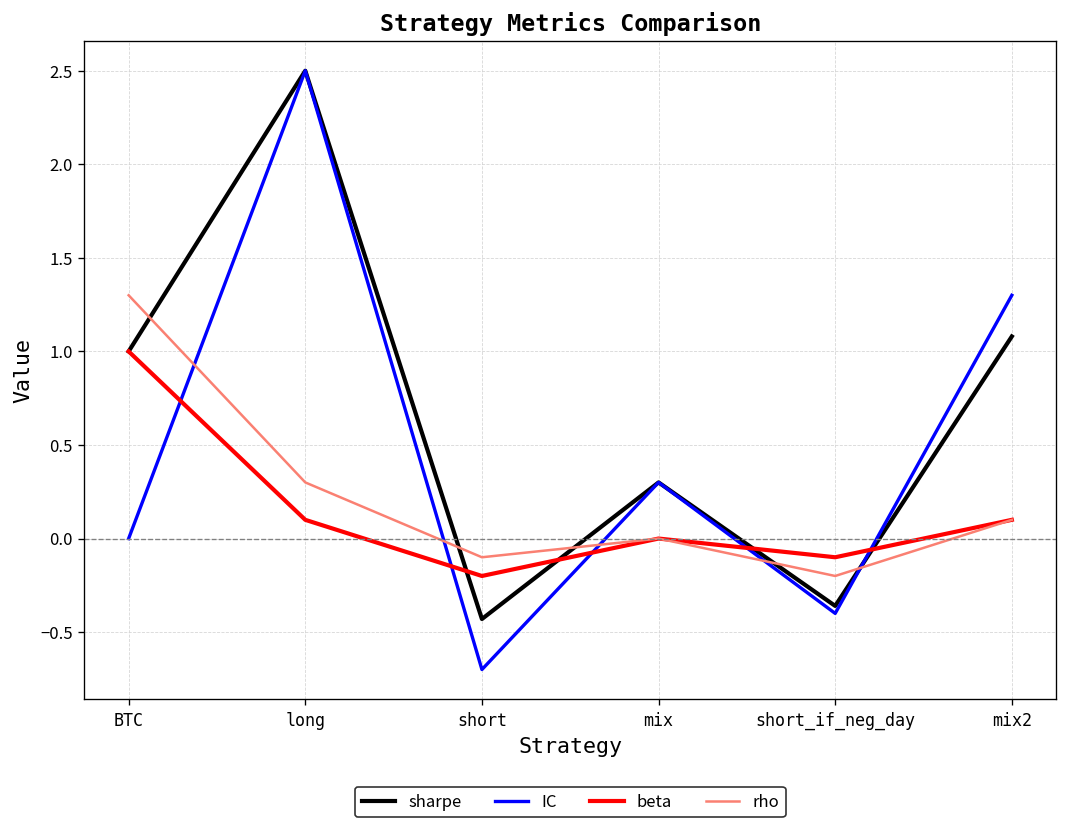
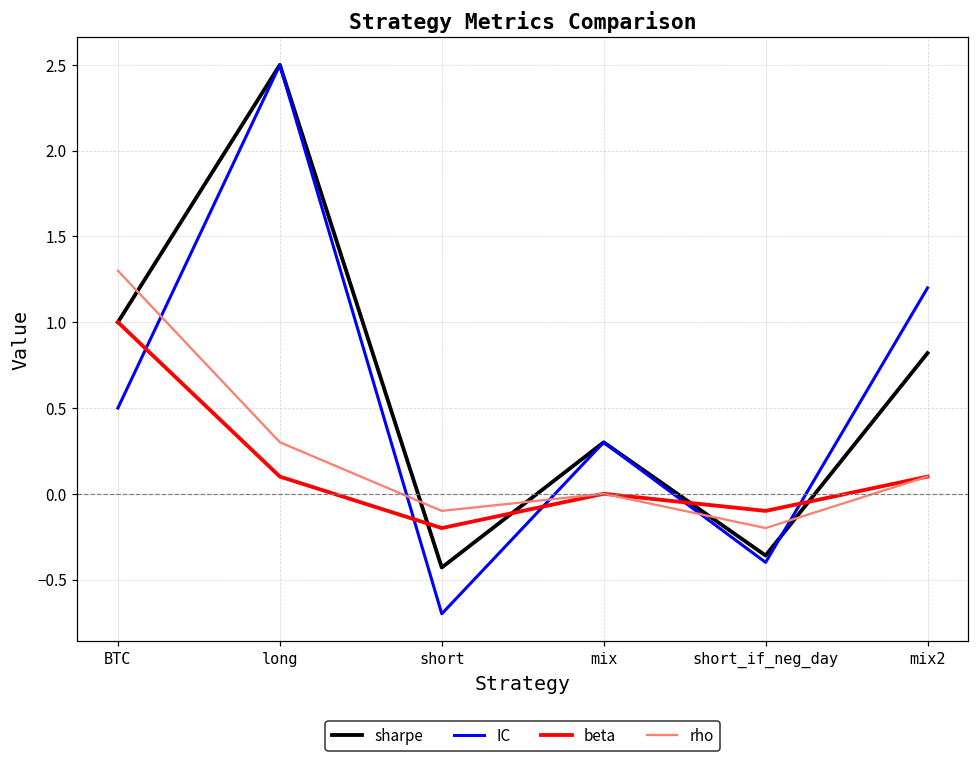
IC, BTC: 0.0 -> 0.5
sharpe, mix2: 1.08 -> 0.82
IC, mix2: 1.3 -> 1.2
